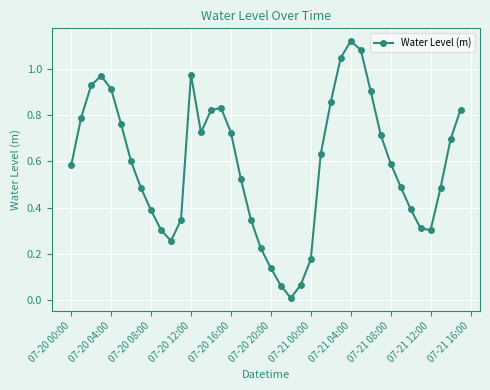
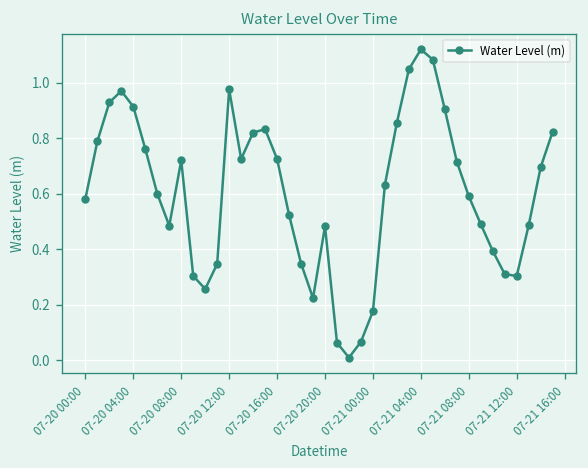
07-20 08:00: 0.39 -> 0.72
07-20 20:00: 0.14 -> 0.48
